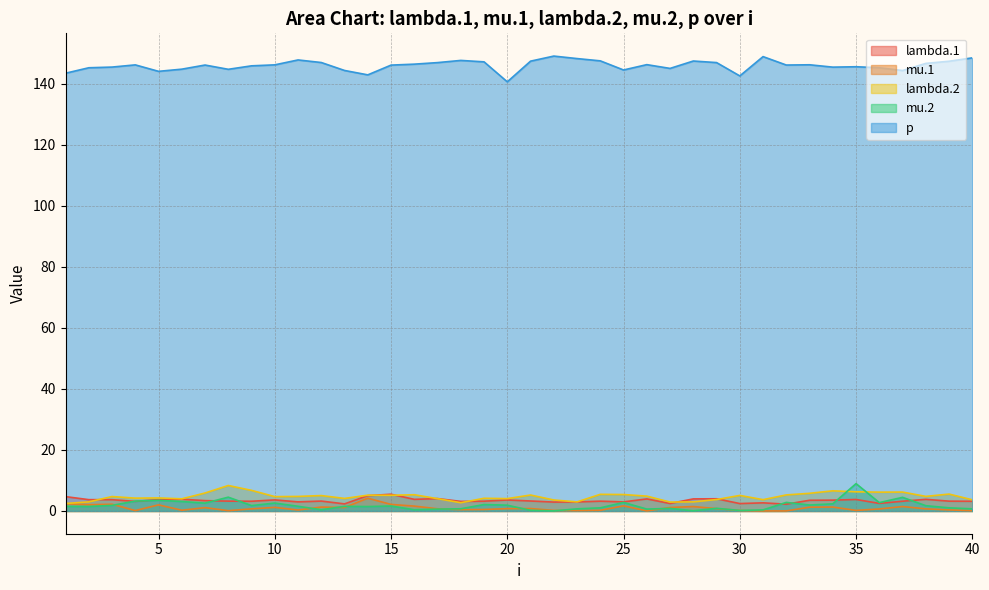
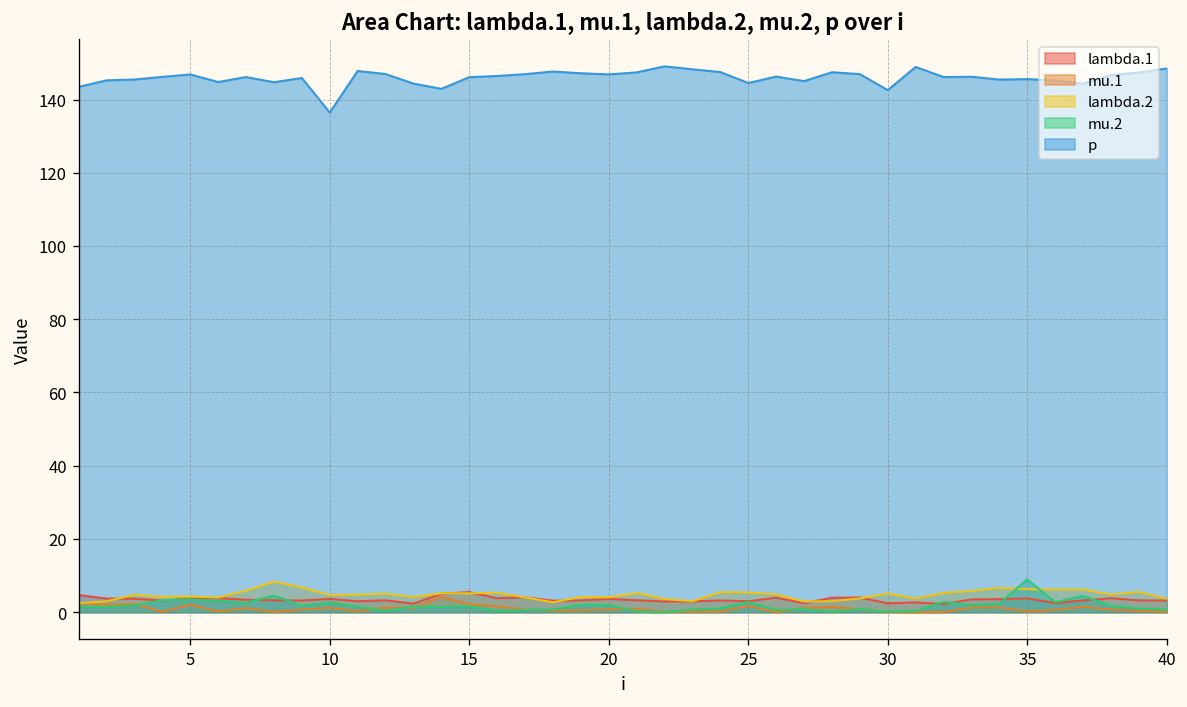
p, 5: 144 -> 147
p, 10: 146 -> 136
p, 20: 141 -> 147
